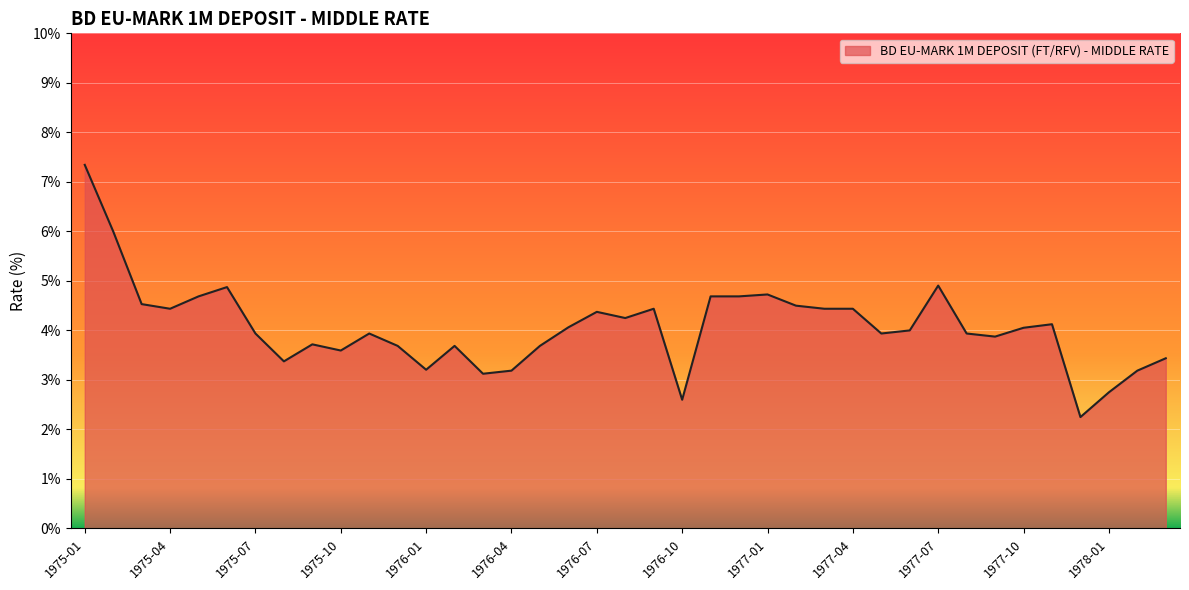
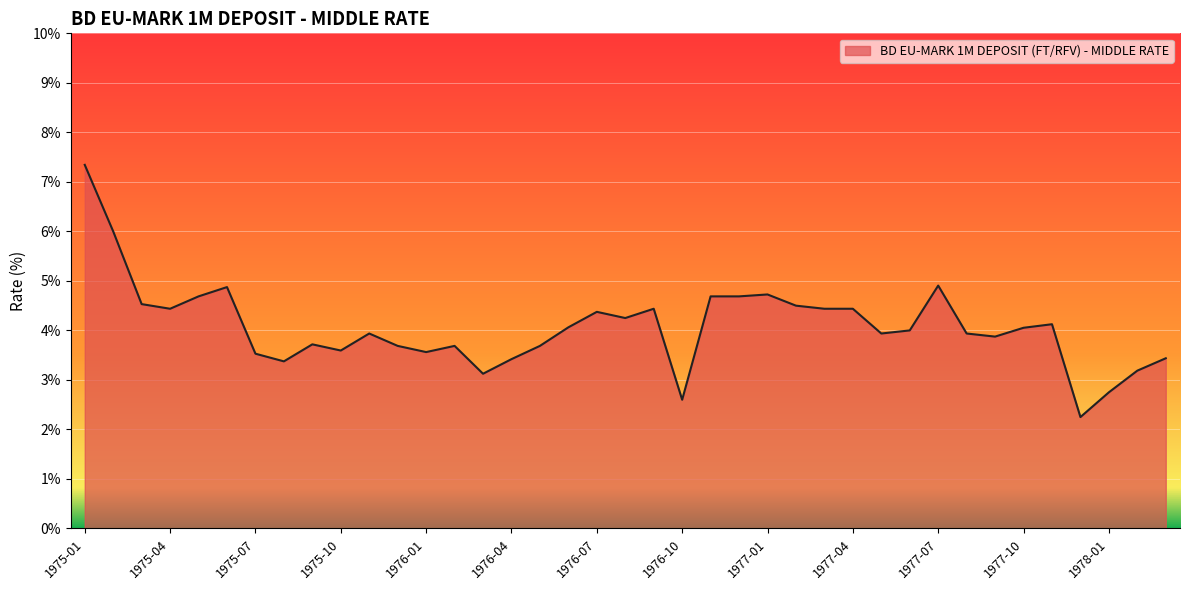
1975-07: 3.9% -> 3.5%
1976-01: 3.2% -> 3.6%
1976-04: 3.2% -> 3.4%
